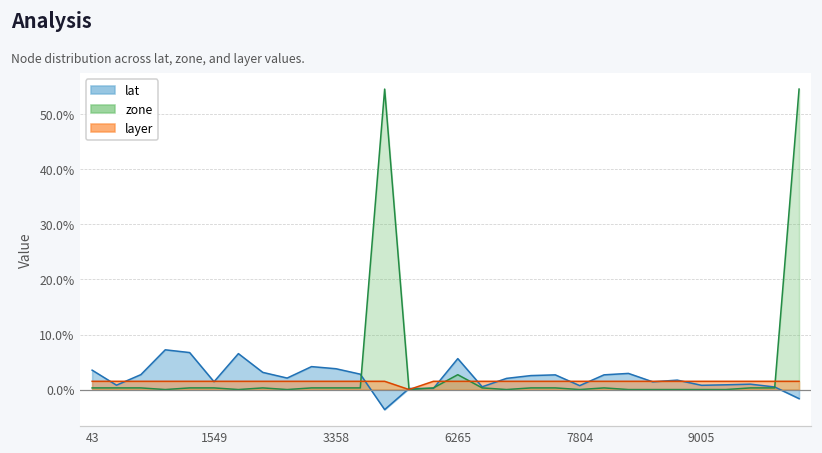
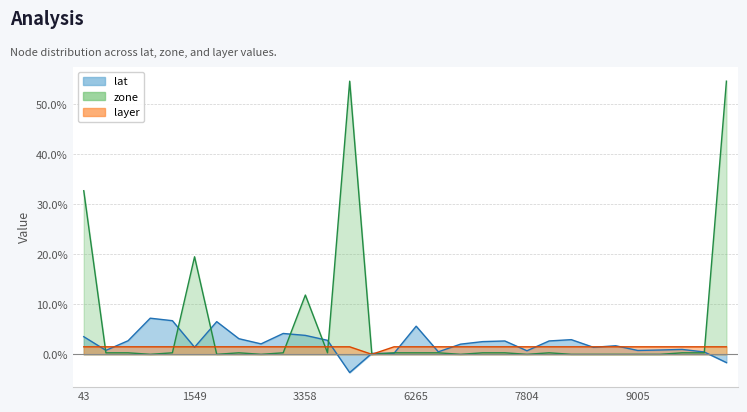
zone, 43: 0% -> 33%
zone, 1549: 0% -> 20%
zone, 3358: 0% -> 12%
zone, 6265: 3% -> 0%
